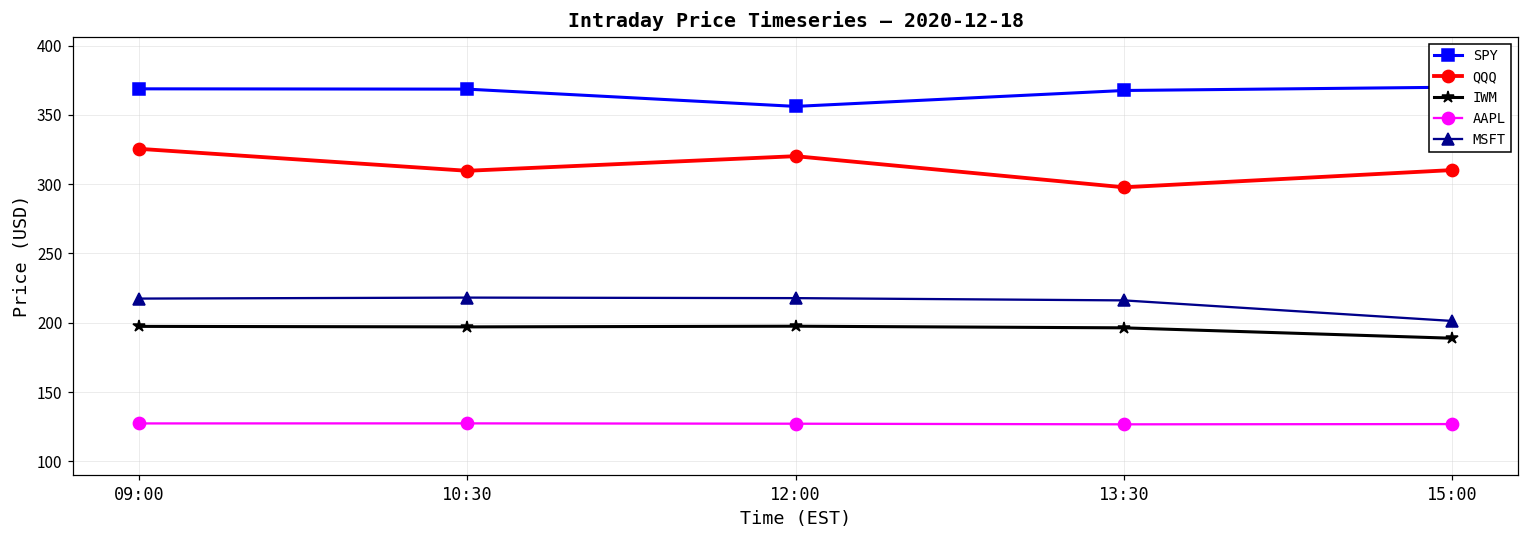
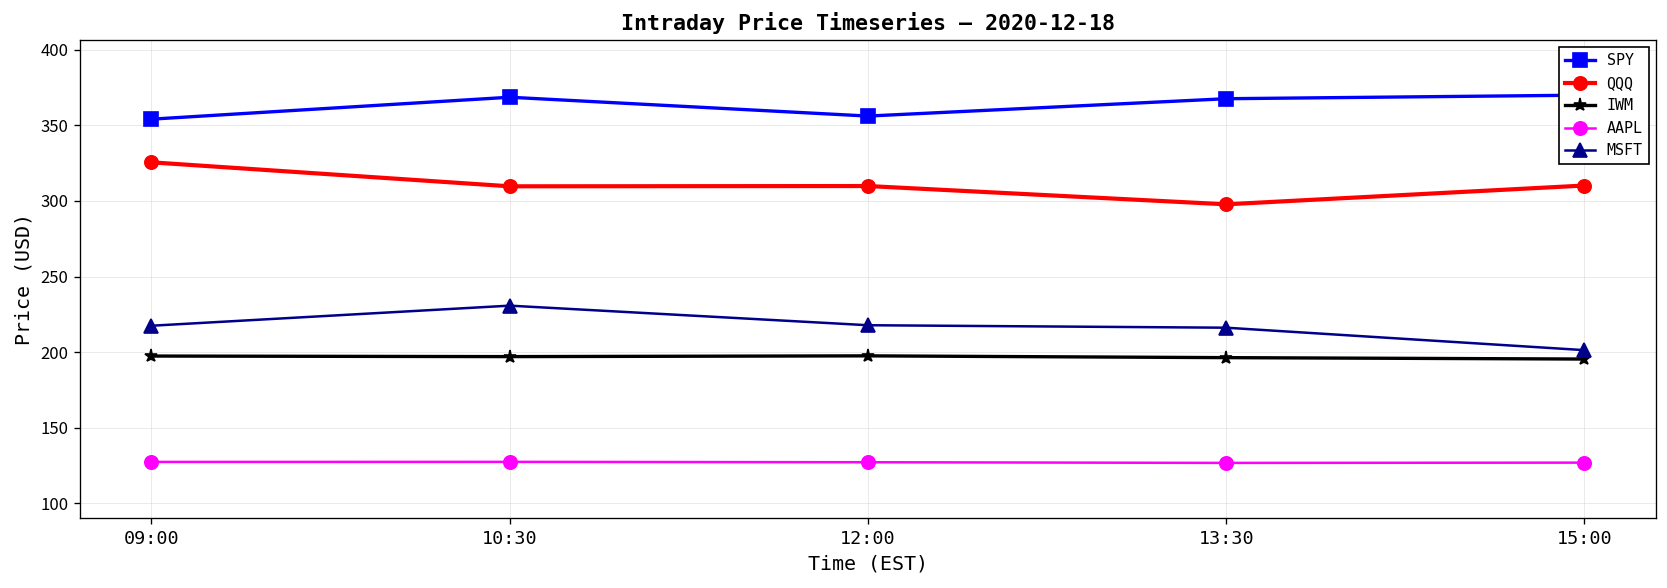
SPY, 09:00: 369 -> 354
MSFT, 10:30: 218 -> 231
QQQ, 12:00: 320 -> 310
IWM, 15:00: 189 -> 195
